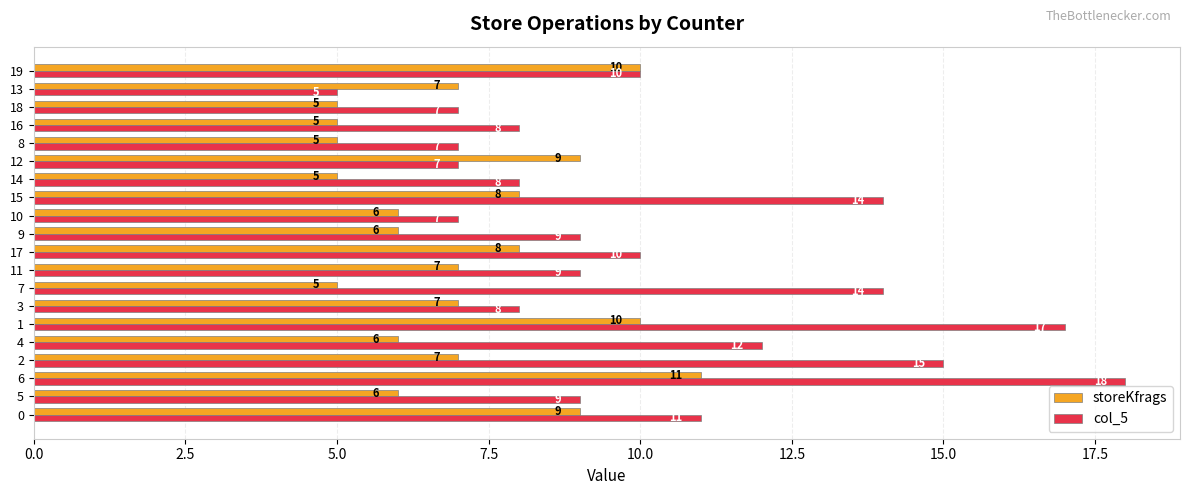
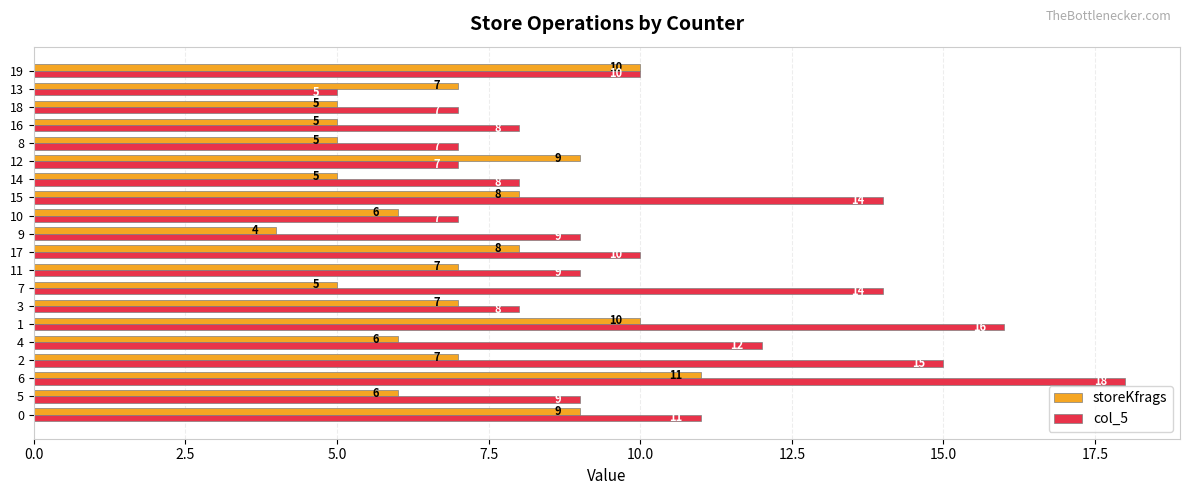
storeKfrags, 9: 6 -> 4
col_5, 1: 17 -> 16
